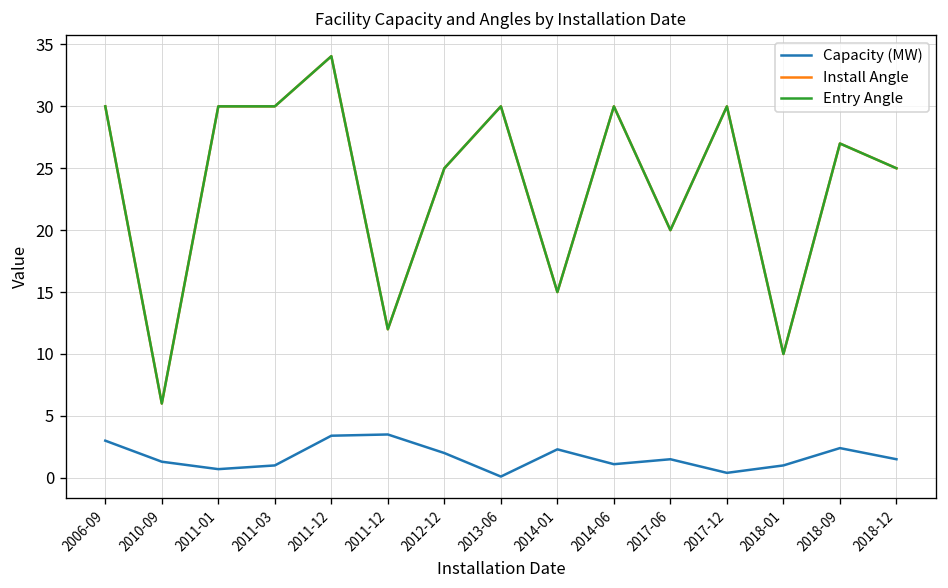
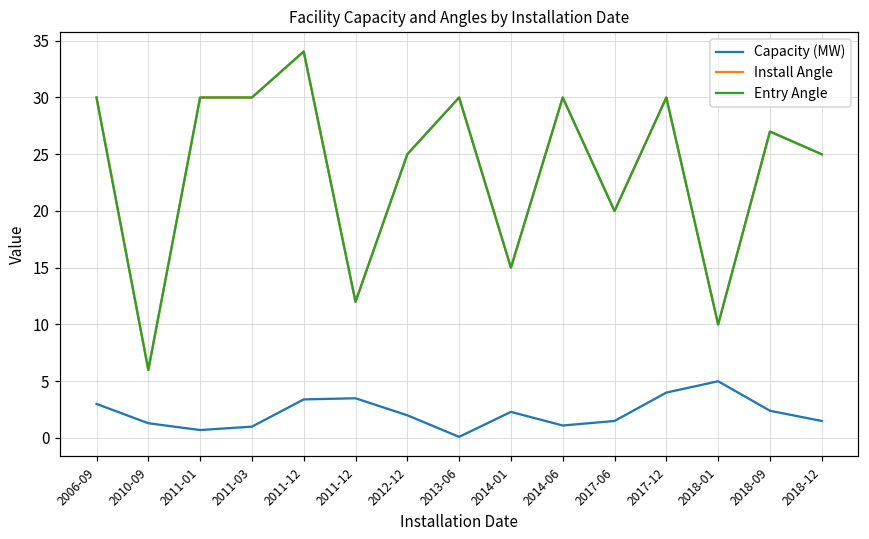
Capacity (MW), 2017-12: 0.4 -> 4.0
Capacity (MW), 2018-01: 1 -> 5
